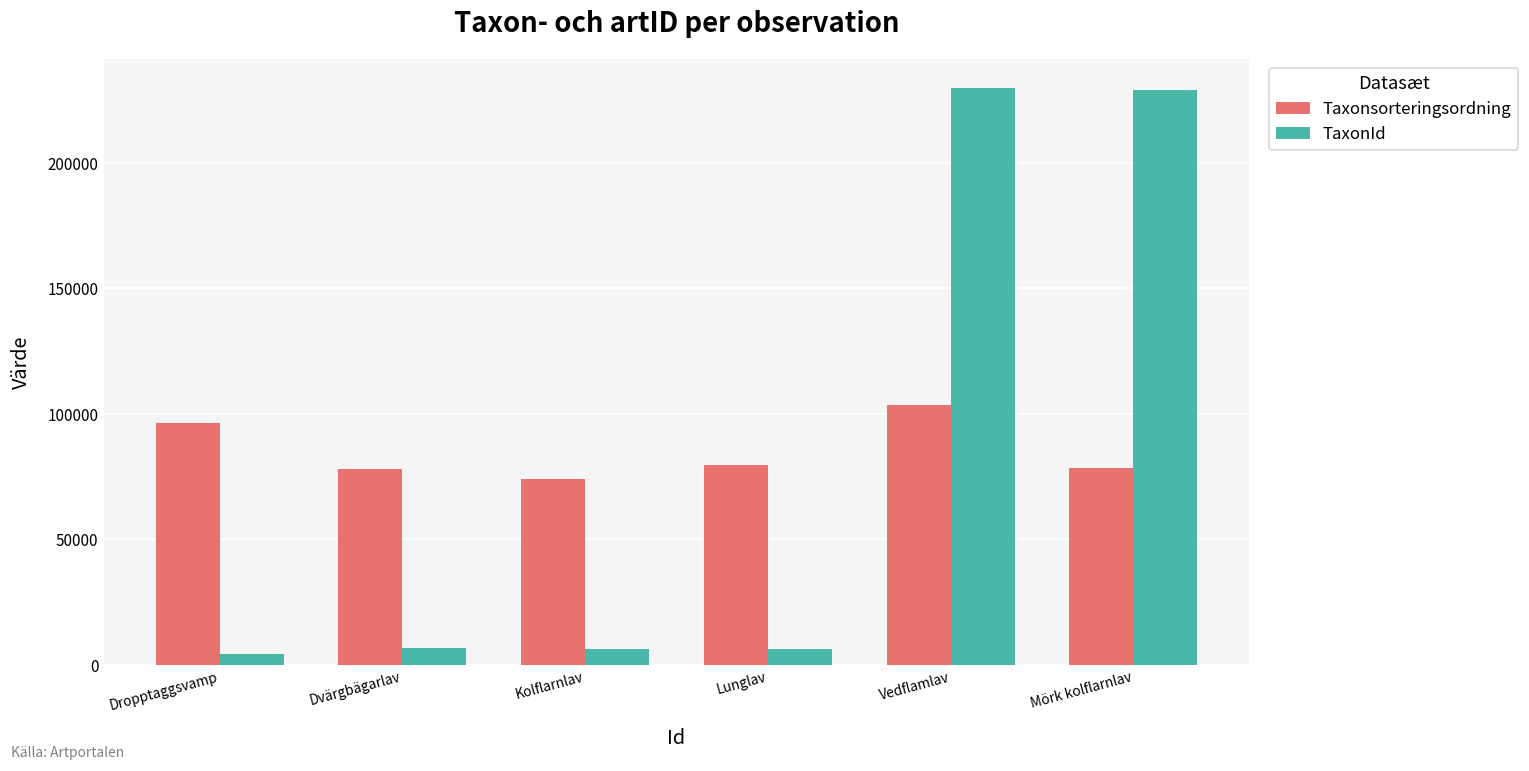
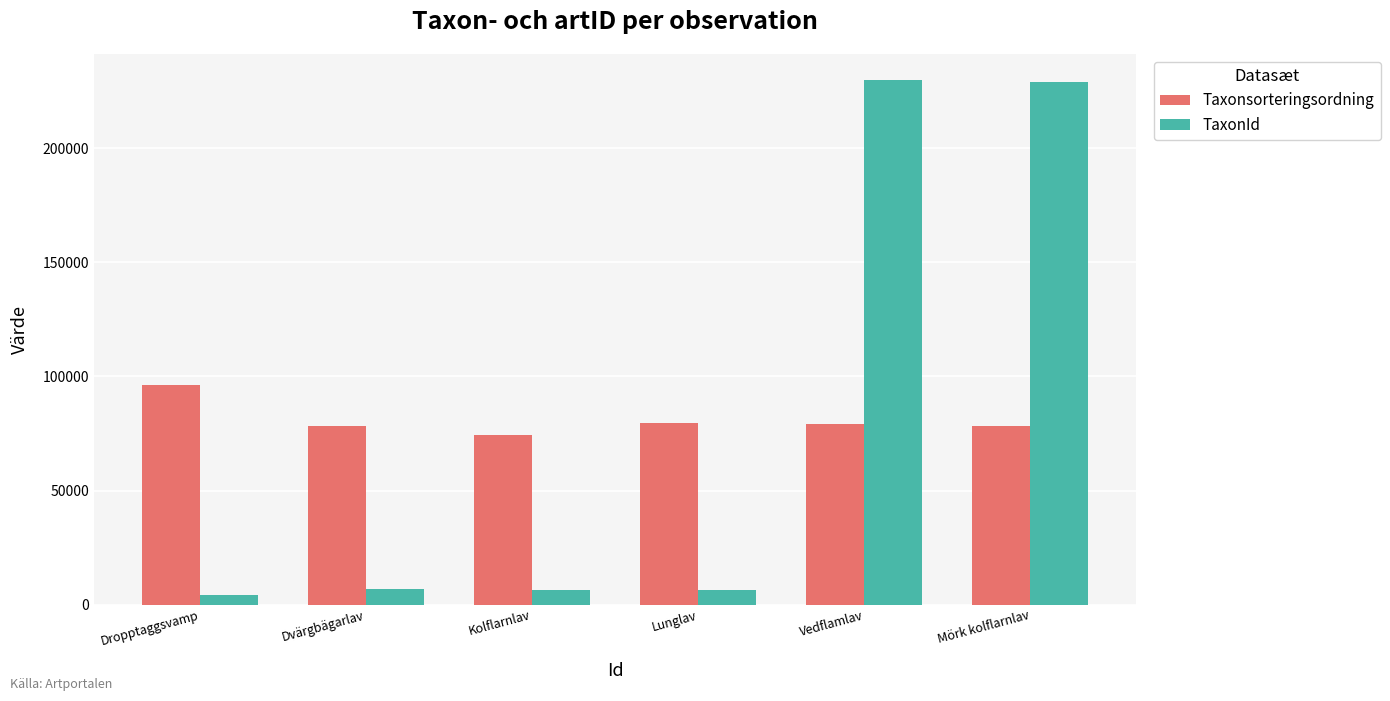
Taxonsorteringsordning, Vedflamlav: 104000 -> 79000
